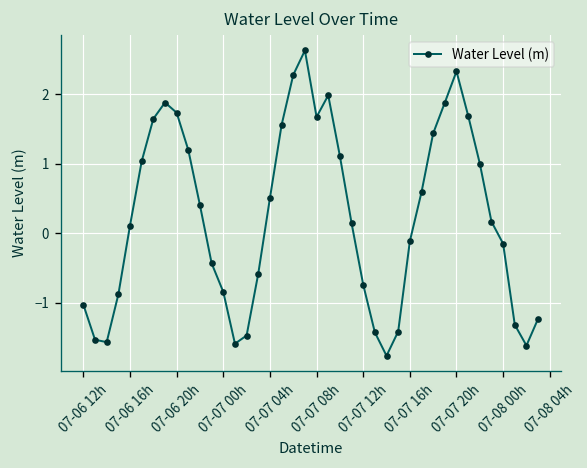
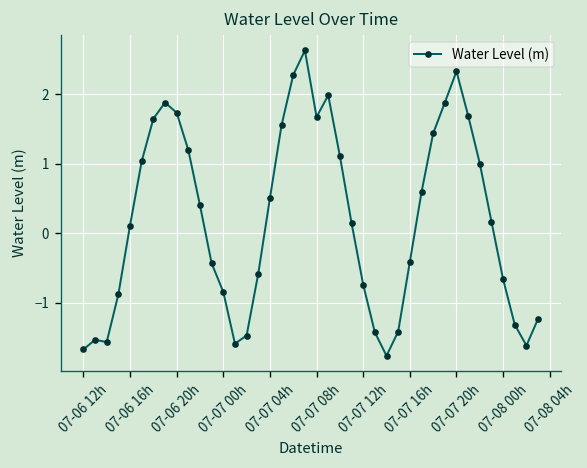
07-06 12h: -1.0 -> -1.7
07-07 16h: -0.1 -> -0.4
07-08 00h: -0.1 -> -0.7
